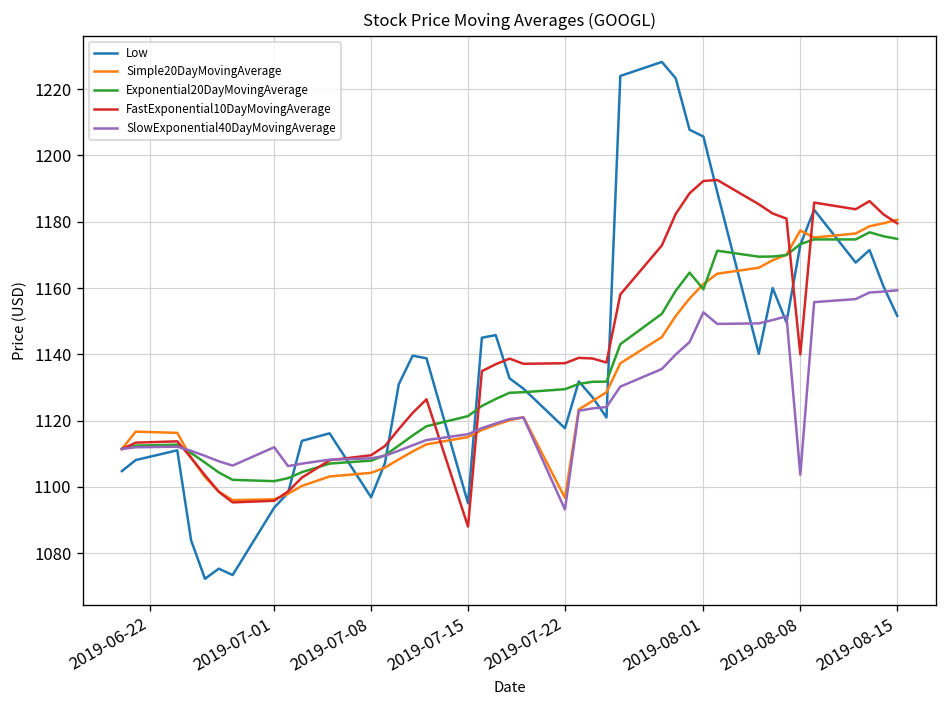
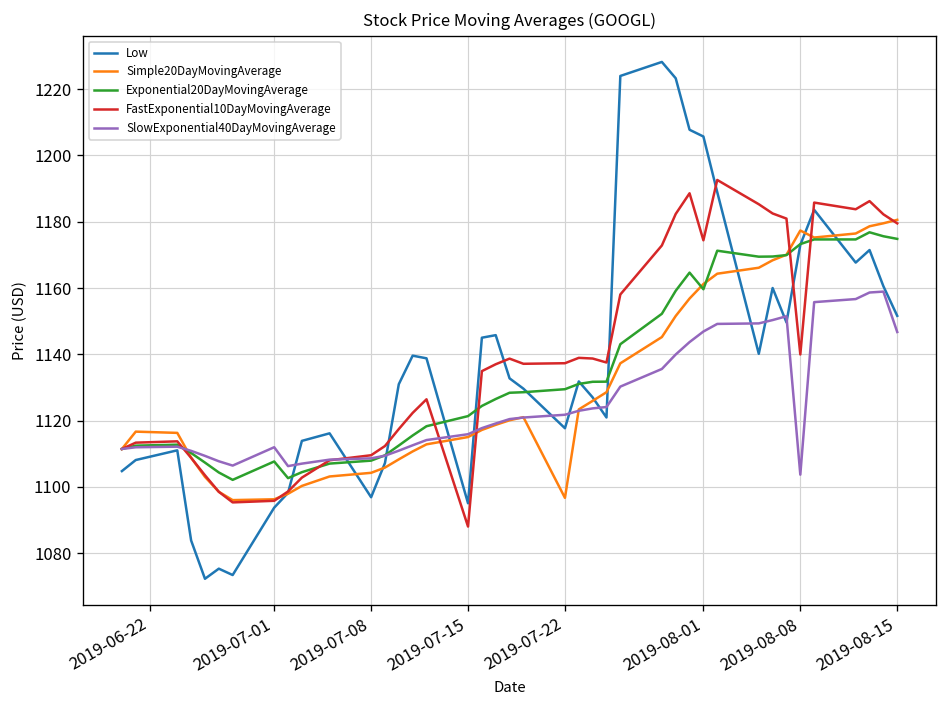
Exponential20DayMovingAverage, 2019-07-01: 1102 -> 1108
SlowExponential40DayMovingAverage, 2019-07-22: 1093 -> 1122
FastExponential10DayMovingAverage, 2019-08-01: 1192 -> 1174
SlowExponential40DayMovingAverage, 2019-08-01: 1153 -> 1147
SlowExponential40DayMovingAverage, 2019-08-15: 1159 -> 1147
